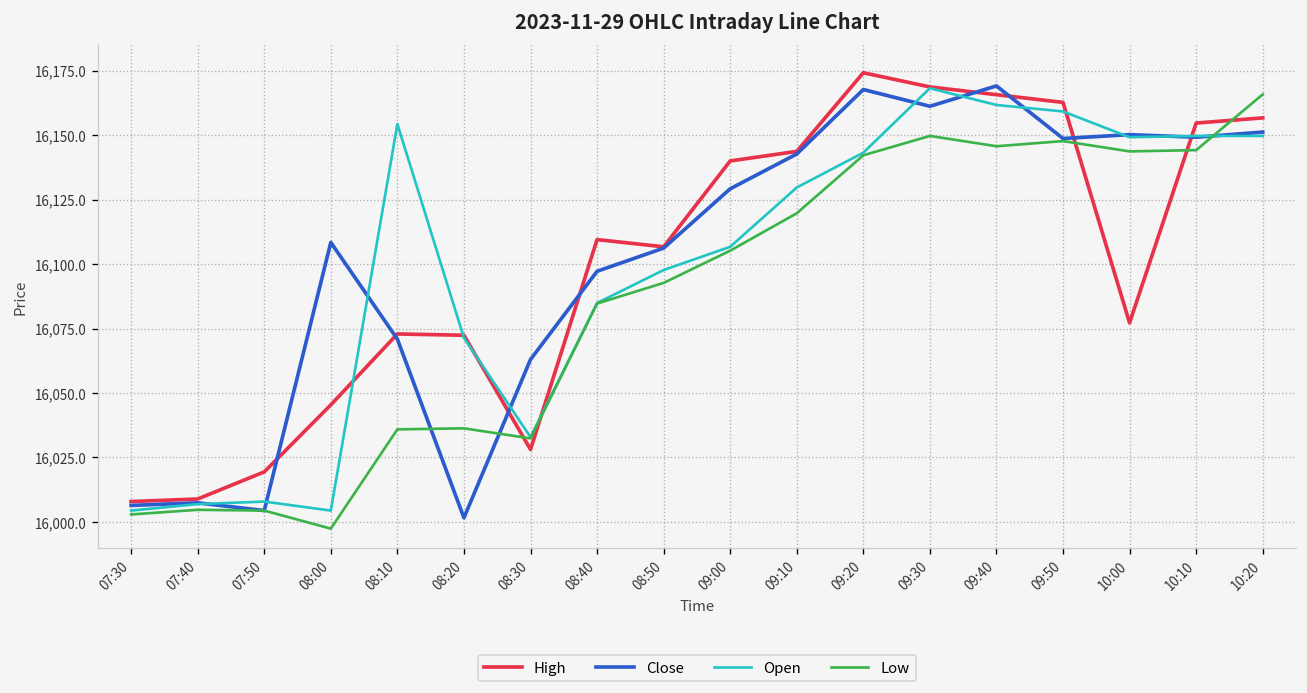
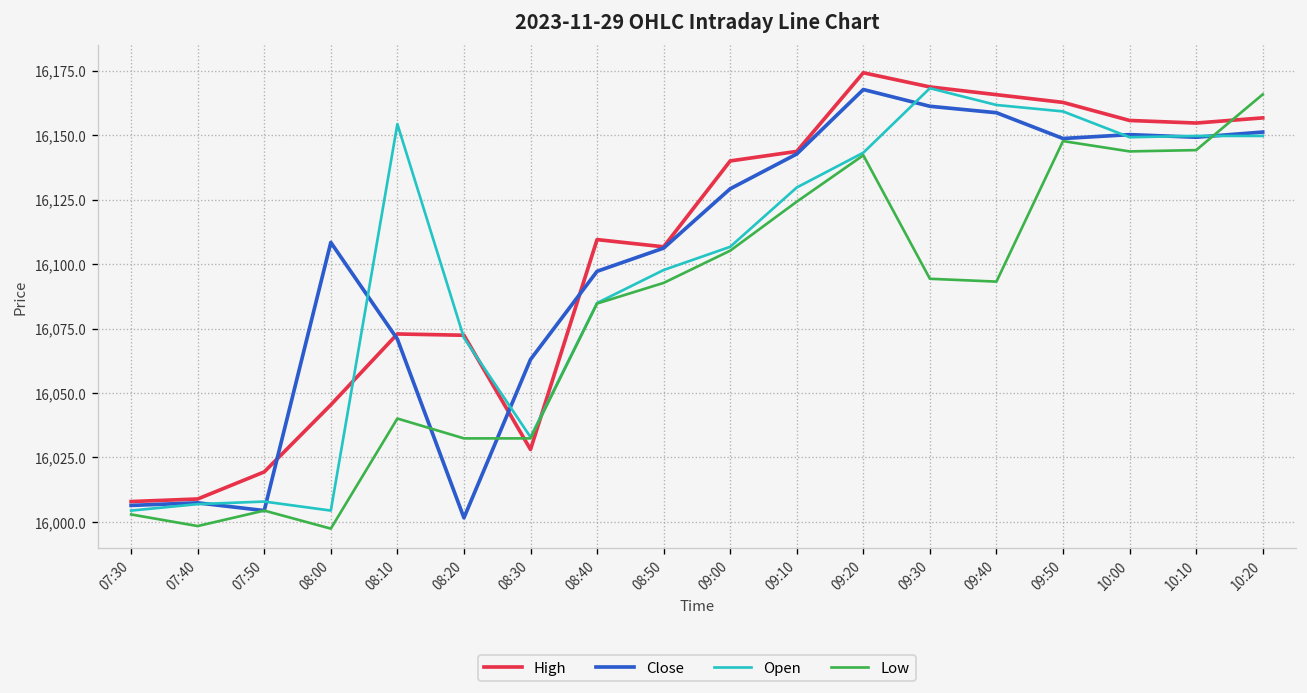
Low, 07:40: 16,005 -> 15,998
Low, 08:10: 16,036 -> 16,040
Low, 08:20: 16,036 -> 16,032
Low, 09:10: 16,120 -> 16,124
Low, 09:30: 16,150 -> 16,094
Close, 09:40: 16,169 -> 16,159
Low, 09:40: 16,146 -> 16,093
High, 10:00: 16,077 -> 16,156
